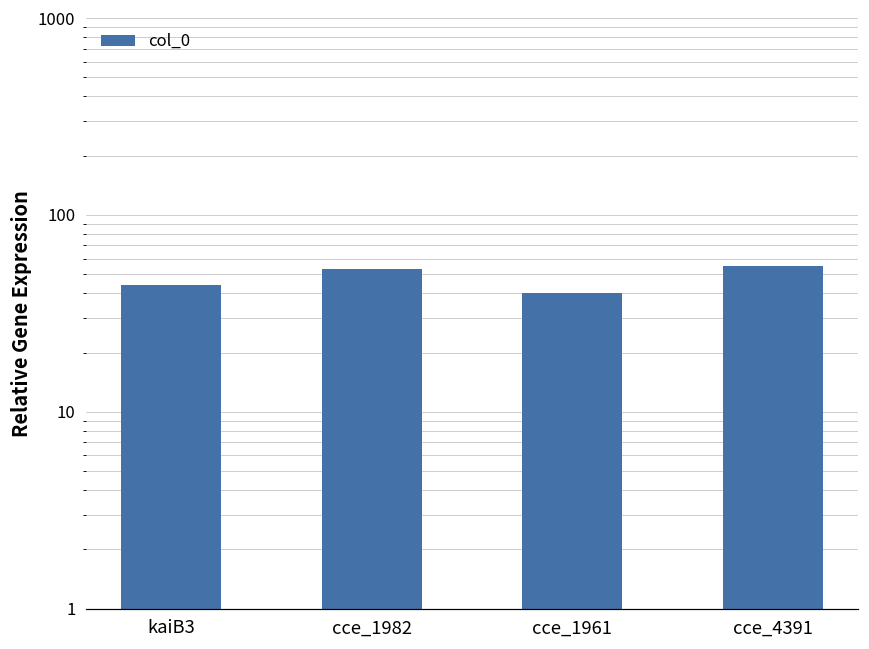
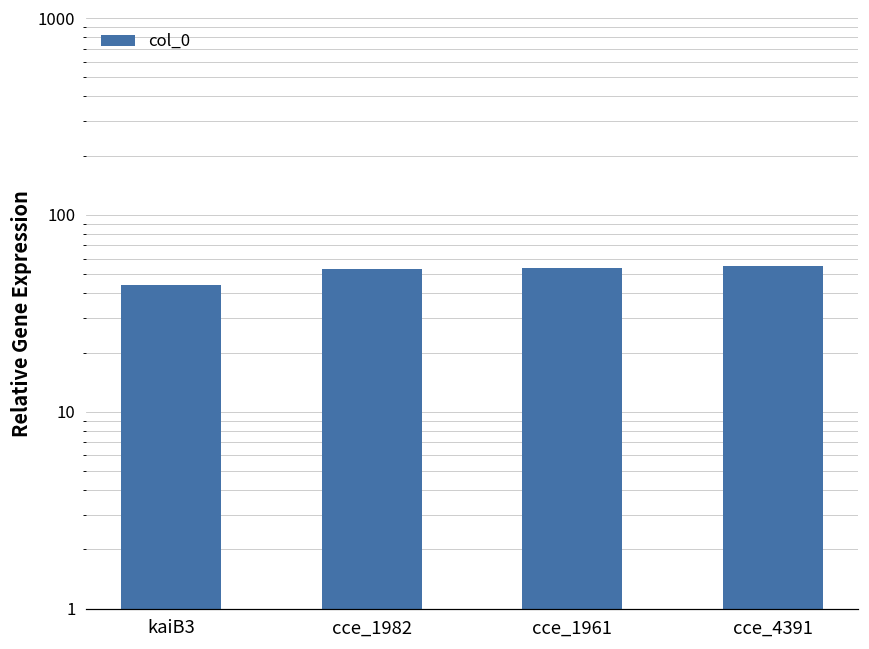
cce_1961: 40 -> 54
